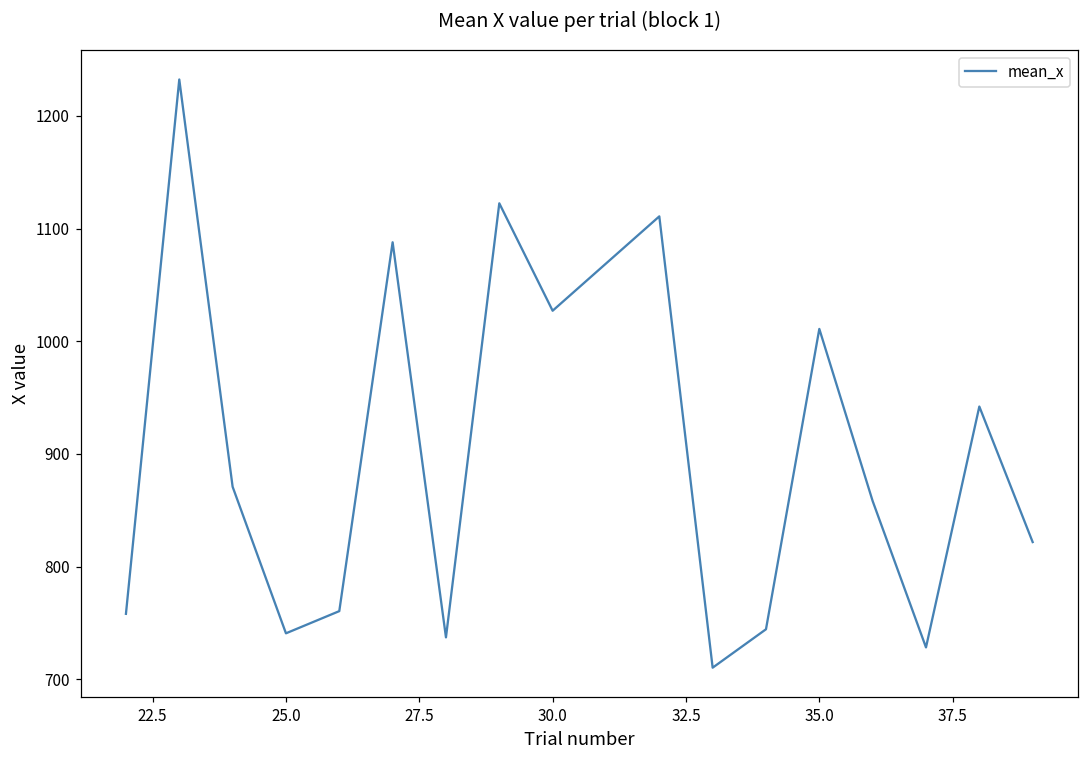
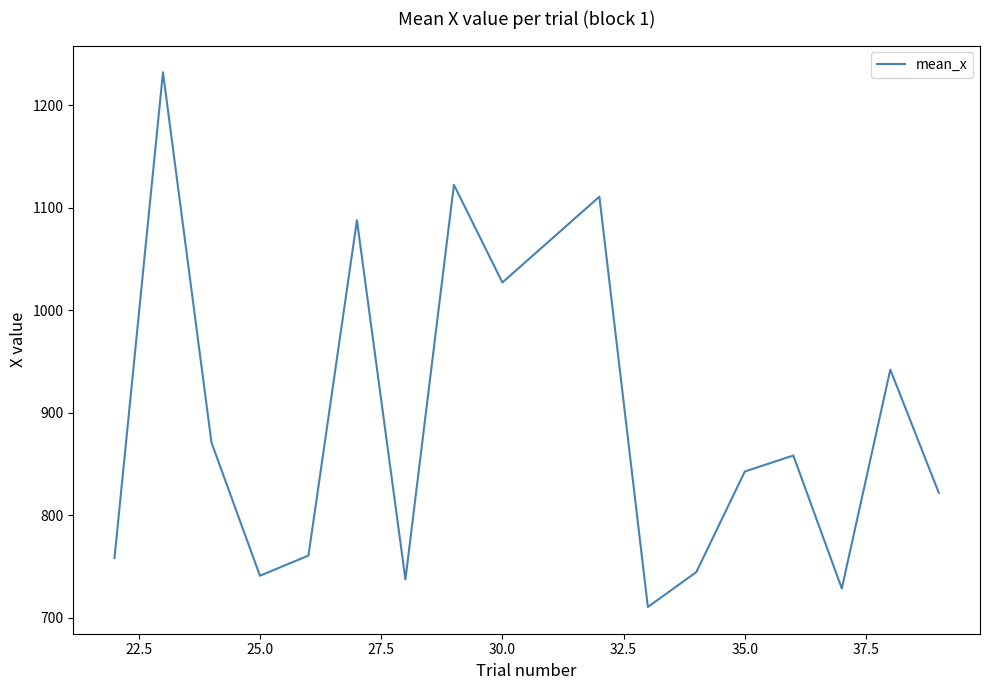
35.0: 1011 -> 843
